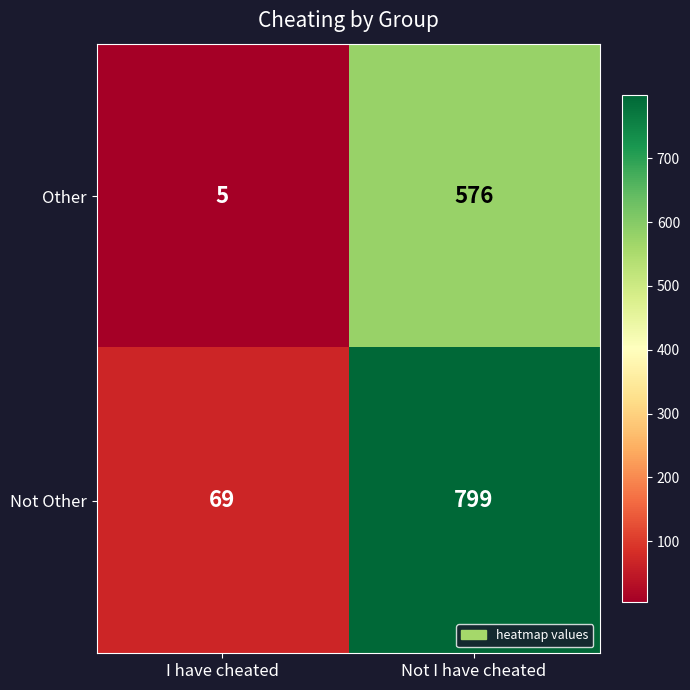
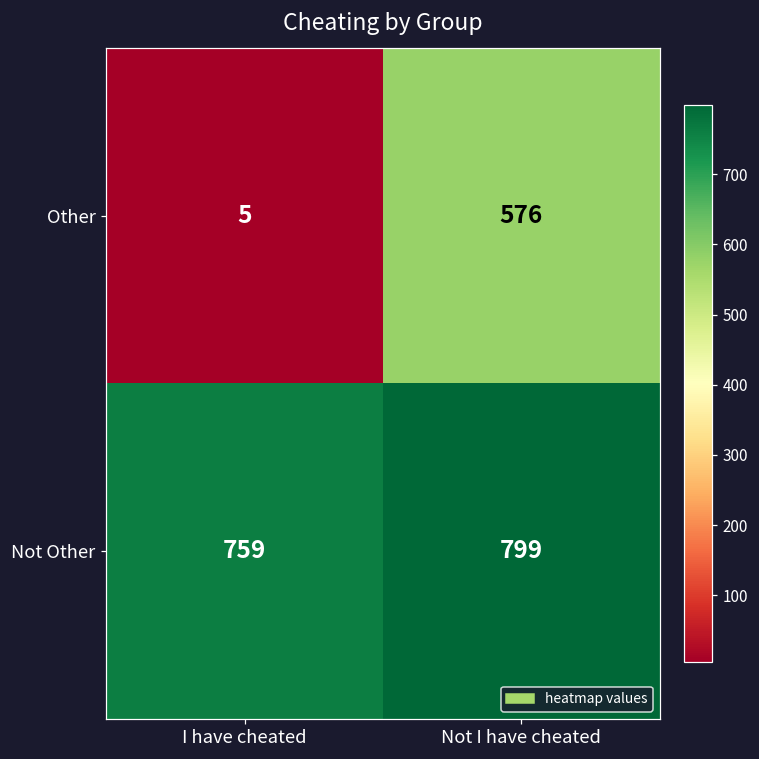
Not Other, I have cheated: 69 -> 759
